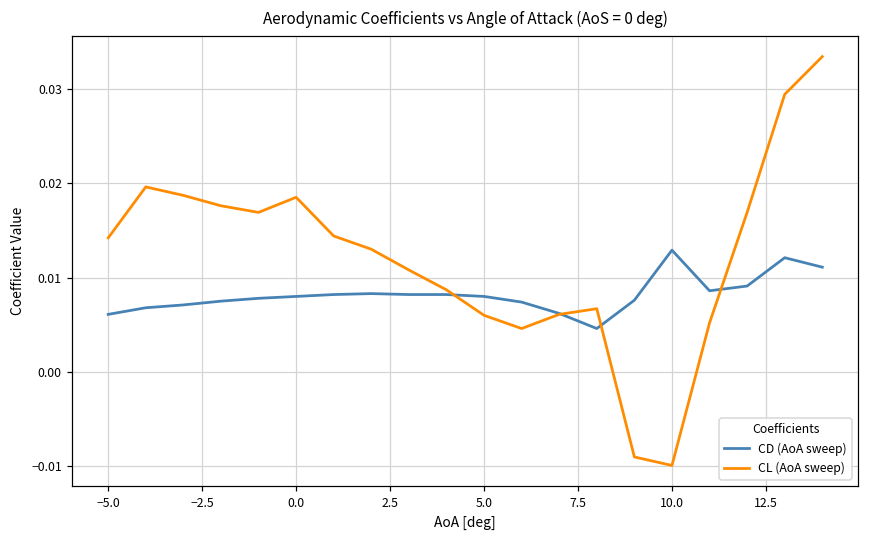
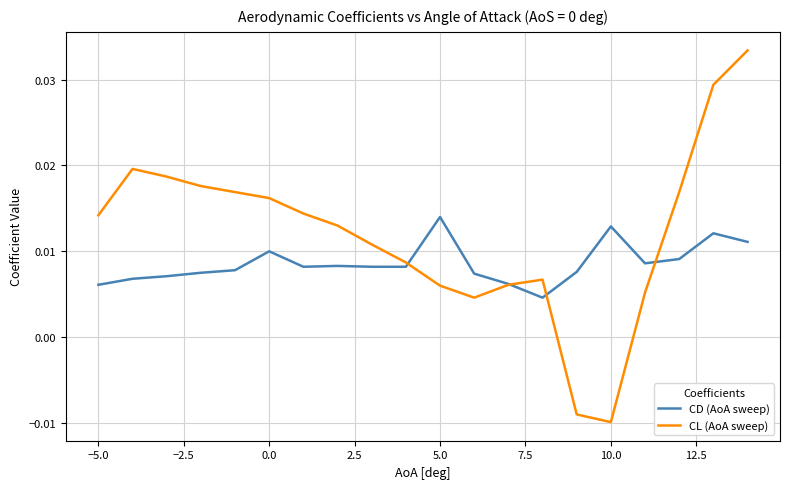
CD (AoA sweep), 0.0: 0.008 -> 0.010
CL (AoA sweep), 0.0: 0.019 -> 0.016
CD (AoA sweep), 5.0: 0.008 -> 0.014
